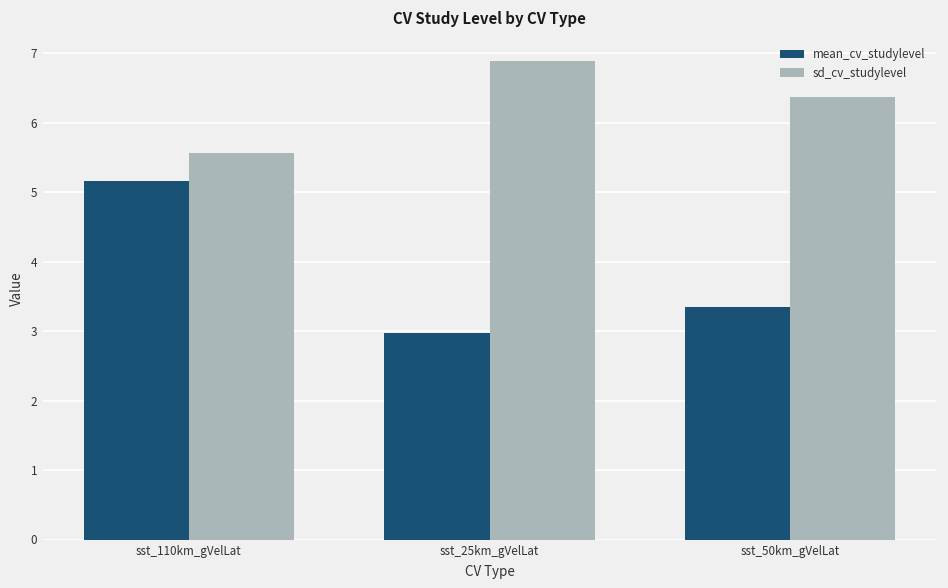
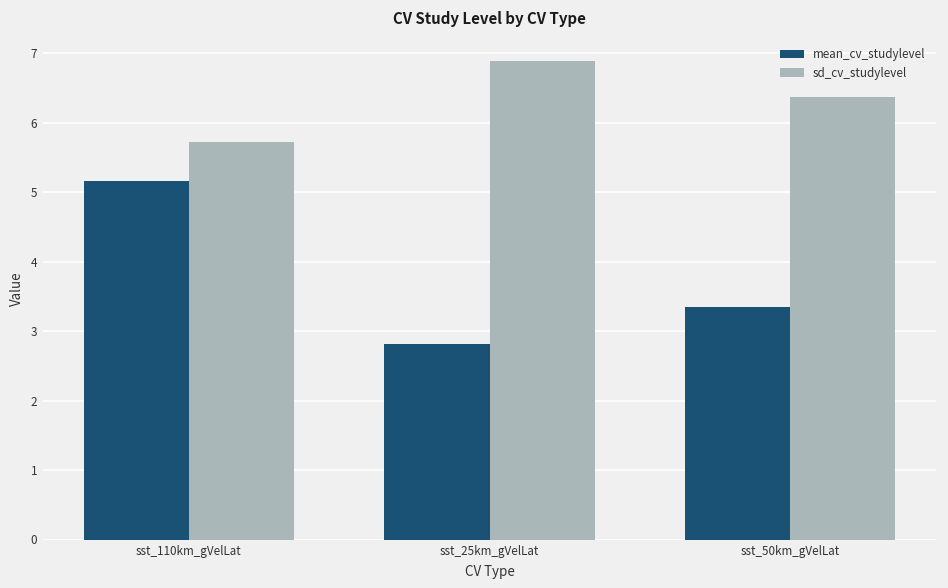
sd_cv_studylevel, sst_110km_gVelLat: 5.6 -> 5.7
mean_cv_studylevel, sst_25km_gVelLat: 3.0 -> 2.8
